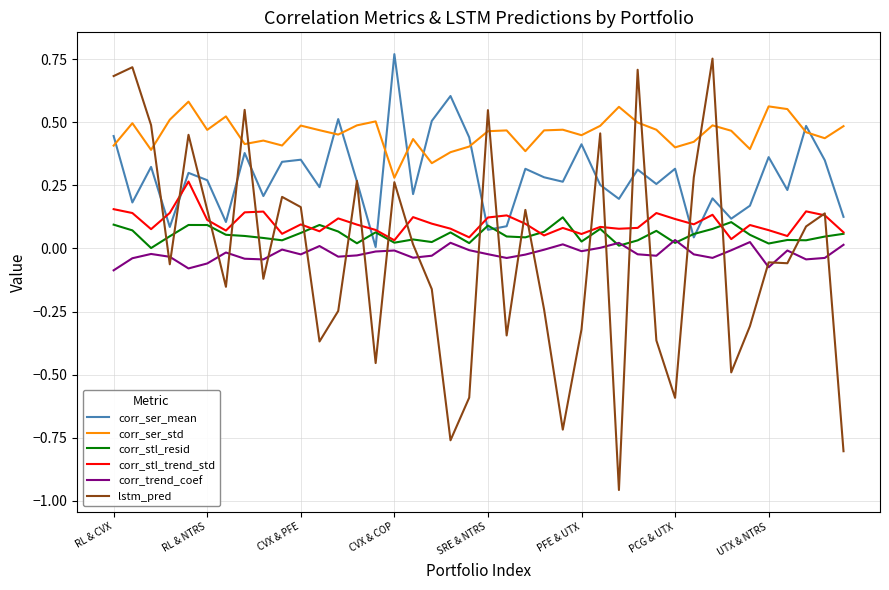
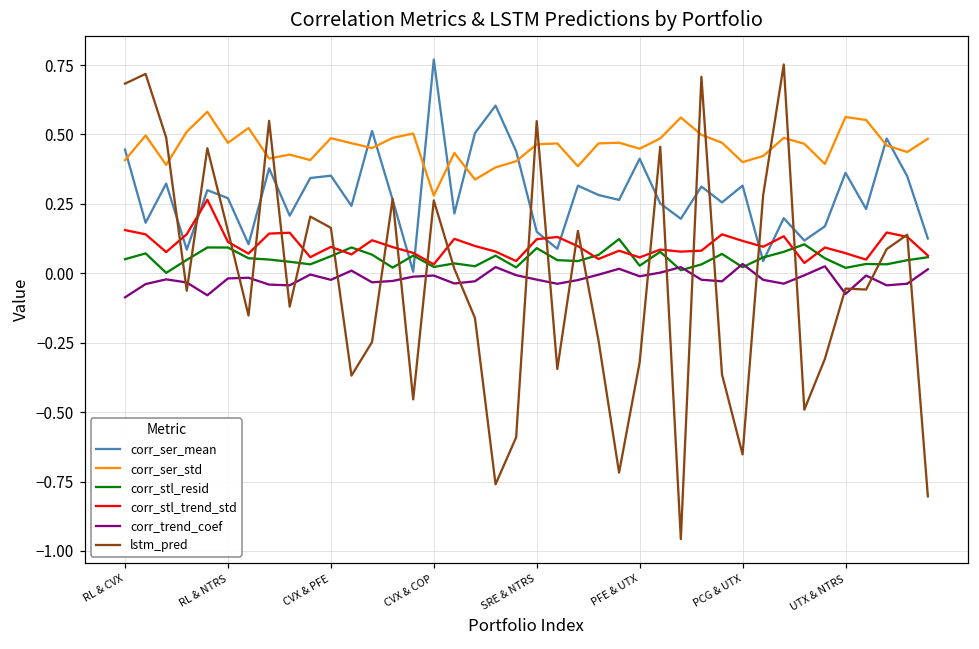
corr_stl_resid, RL & CVX: 0.09 -> 0.05
corr_trend_coef, RL & NTRS: -0.06 -> -0.02
corr_ser_mean, SRE & NTRS: 0.07 -> 0.15
lstm_pred, PCG & UTX: -0.59 -> -0.65
